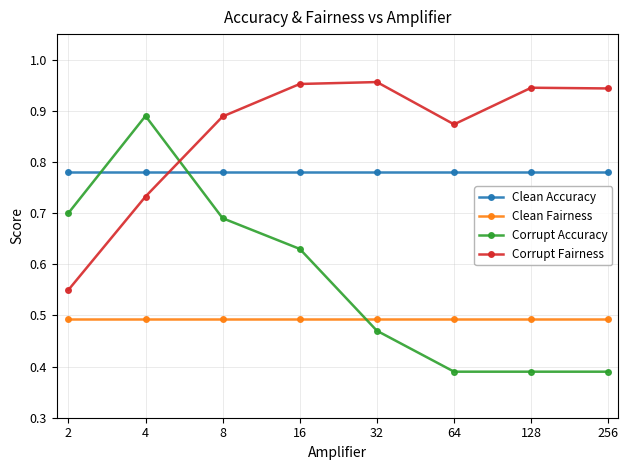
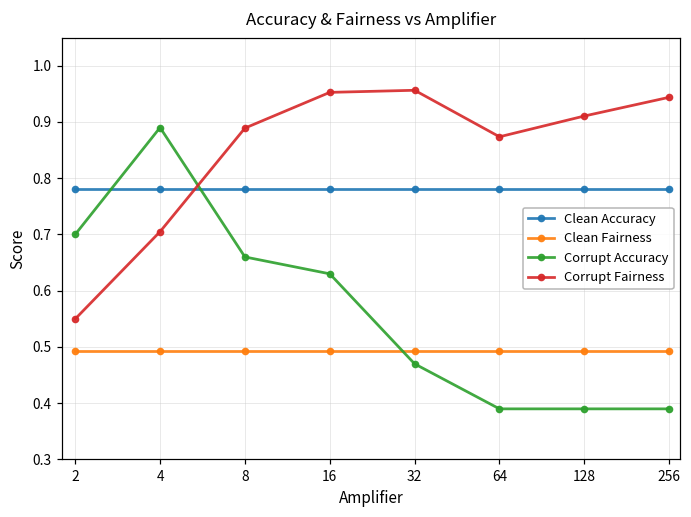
Corrupt Fairness, 4: 0.73 -> 0.70
Corrupt Accuracy, 8: 0.69 -> 0.66
Corrupt Fairness, 128: 0.95 -> 0.91
